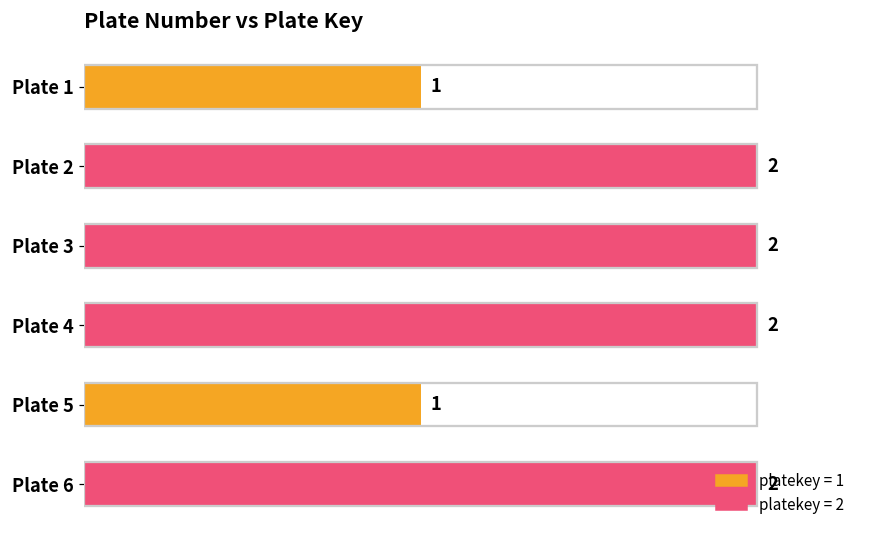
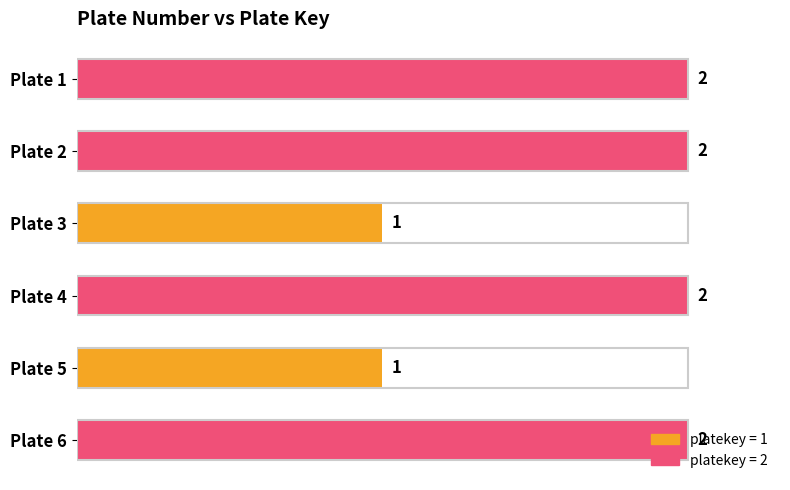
Plate 1: 1 -> 2
Plate 3: 2 -> 1
